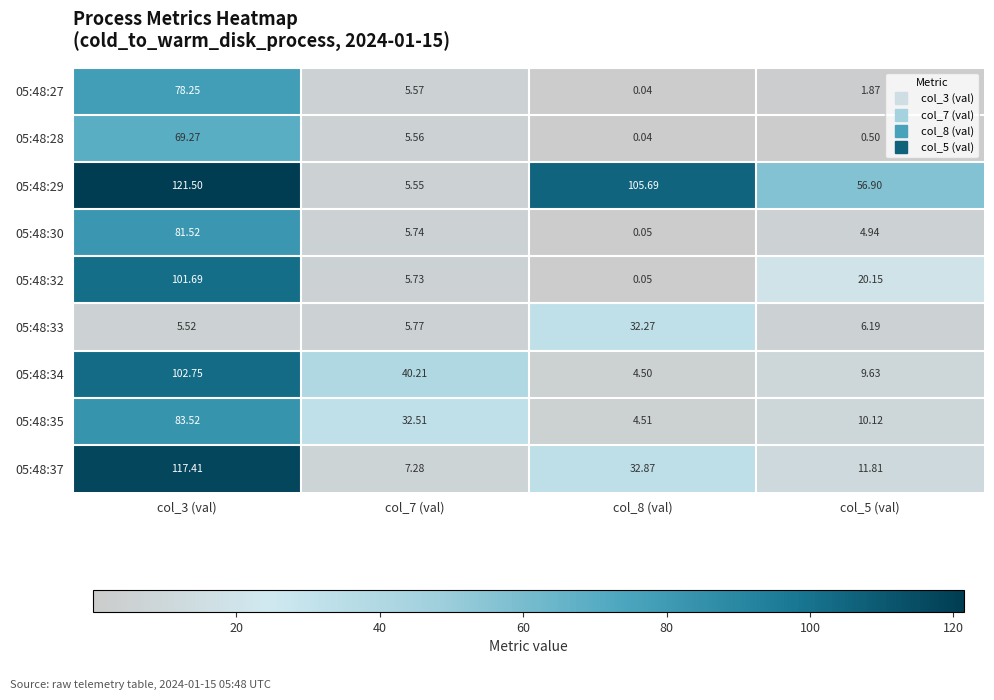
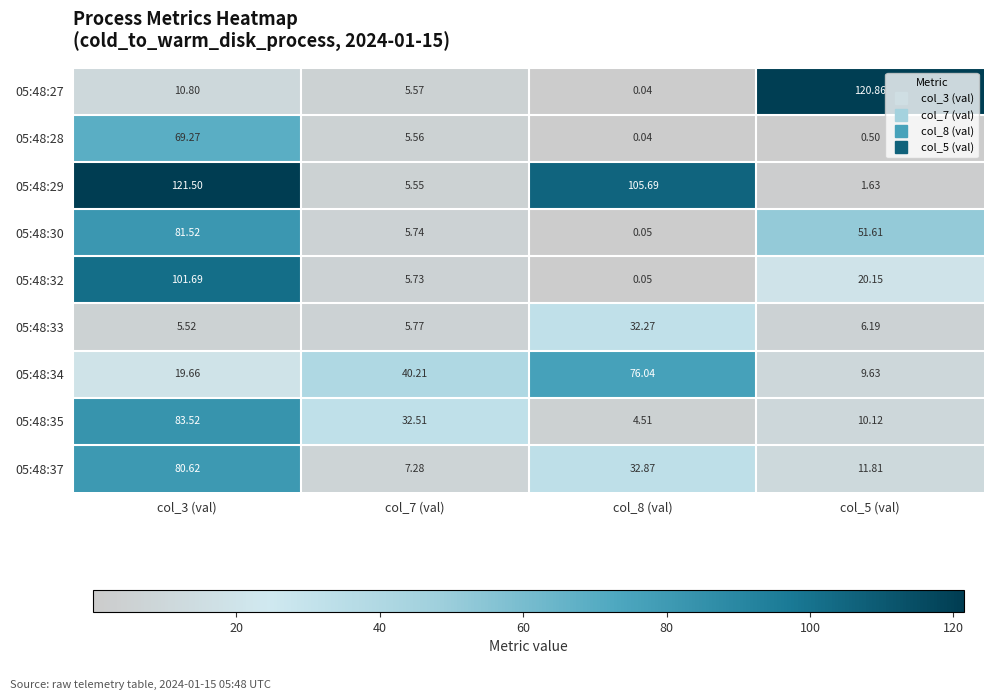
05:48:27, col_3 (val): 78.25 -> 10.80
05:48:27, col_5 (val): 1.87 -> 120.86
05:48:29, col_5 (val): 56.90 -> 1.63
05:48:30, col_5 (val): 4.94 -> 51.61
05:48:34, col_3 (val): 102.75 -> 19.66
05:48:34, col_8 (val): 4.50 -> 76.04
05:48:37, col_3 (val): 117.41 -> 80.62
